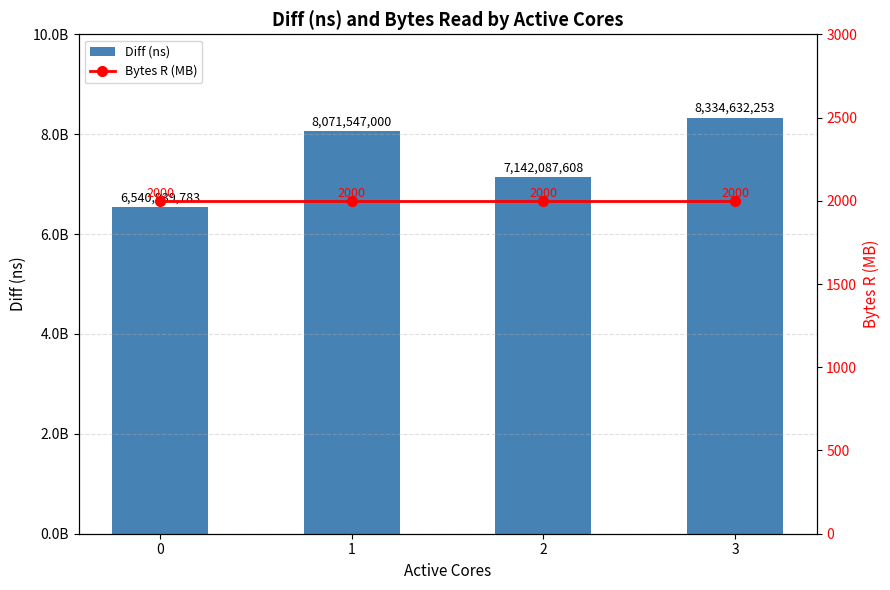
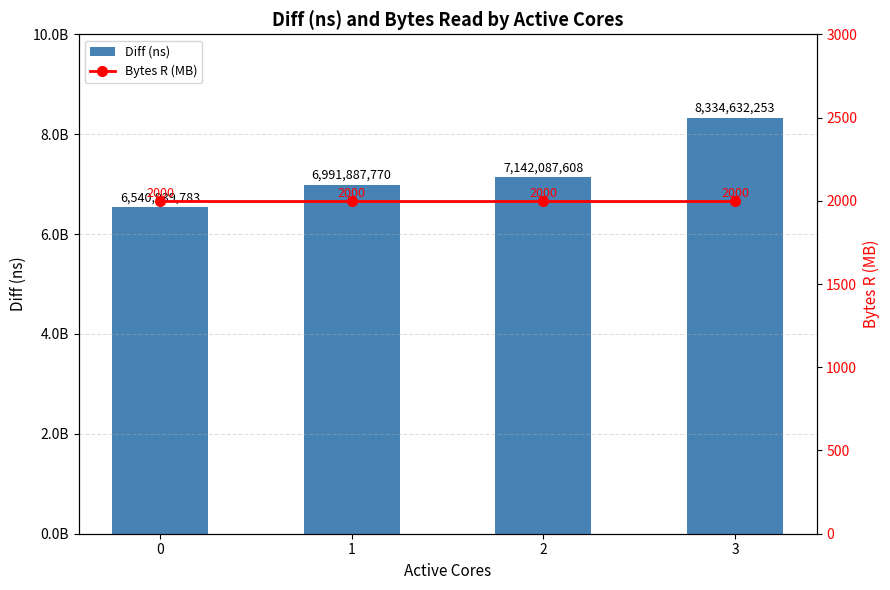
Diff (ns), 1: 8,071,547,000 -> 6,991,887,770
